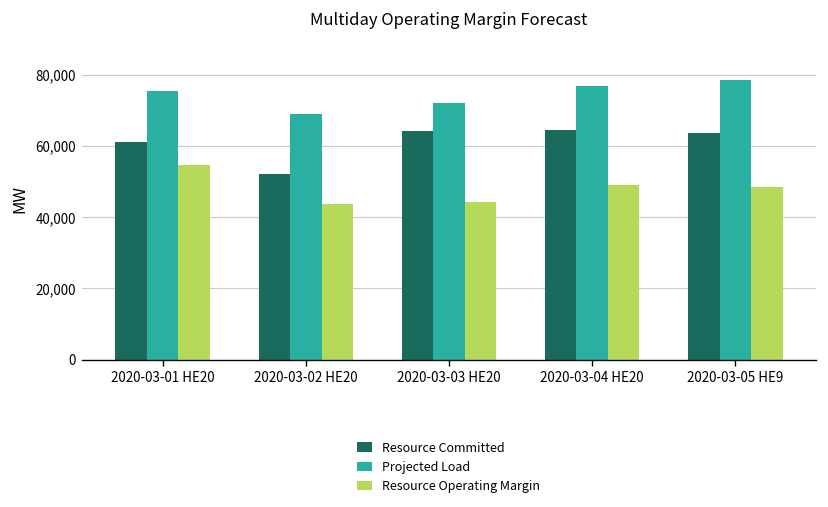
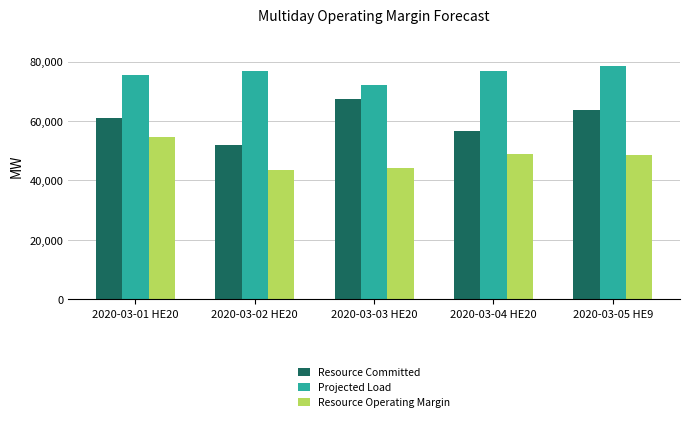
Projected Load, 2020-03-02 HE20: 69,000 -> 77,000
Resource Committed, 2020-03-03 HE20: 64,000 -> 68,000
Resource Committed, 2020-03-04 HE20: 65,000 -> 57,000
